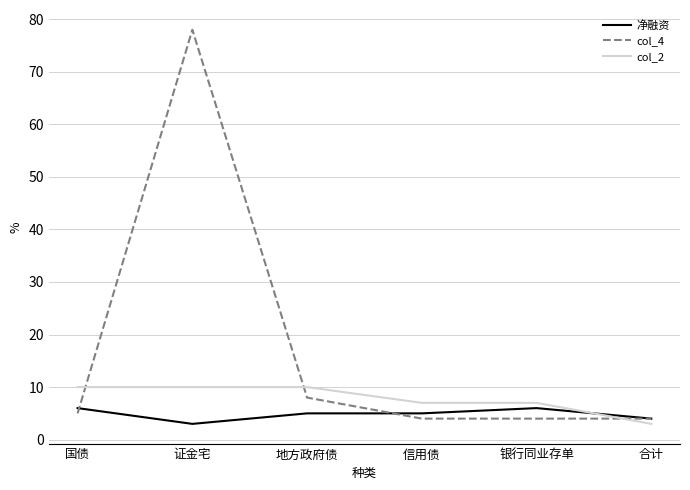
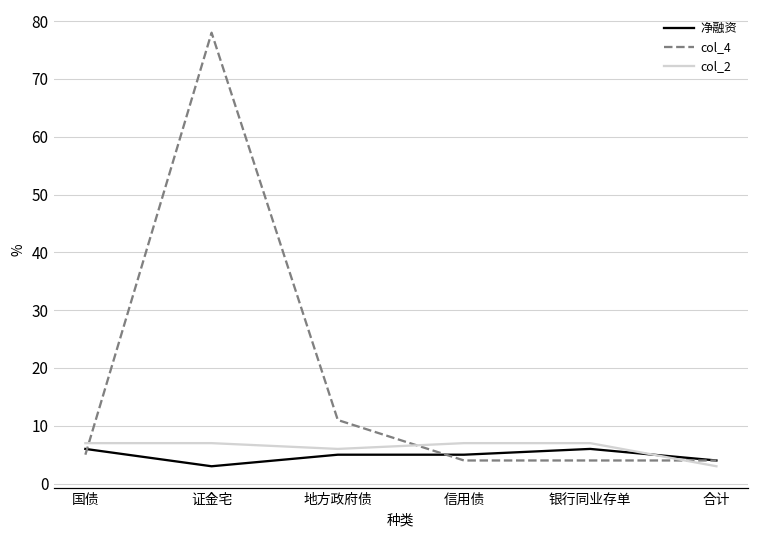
col_2, 国债: 10 -> 7
col_2, 证金宅: 10 -> 7
col_4, 地方政府债: 8 -> 11
col_2, 地方政府债: 10 -> 6
